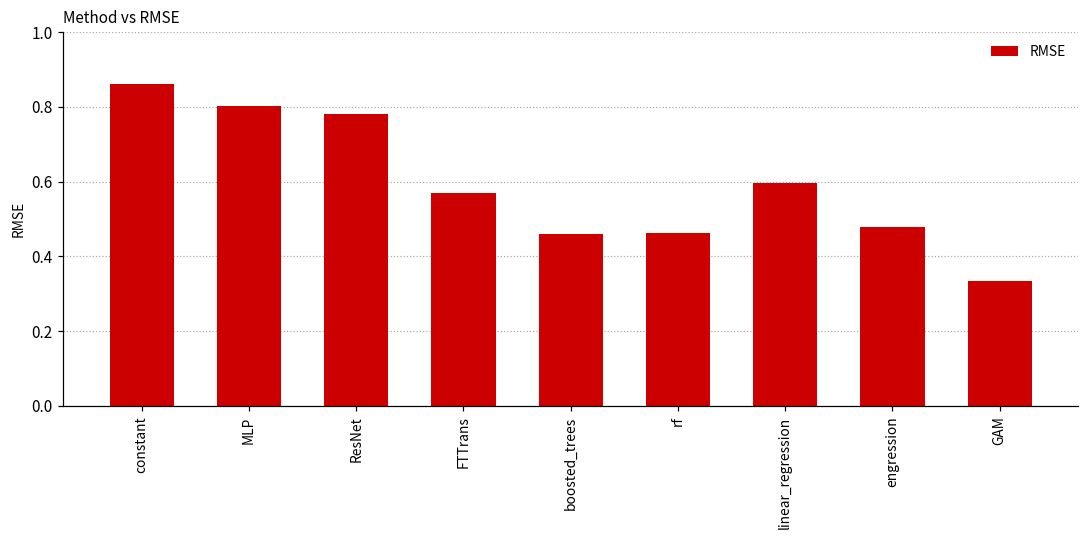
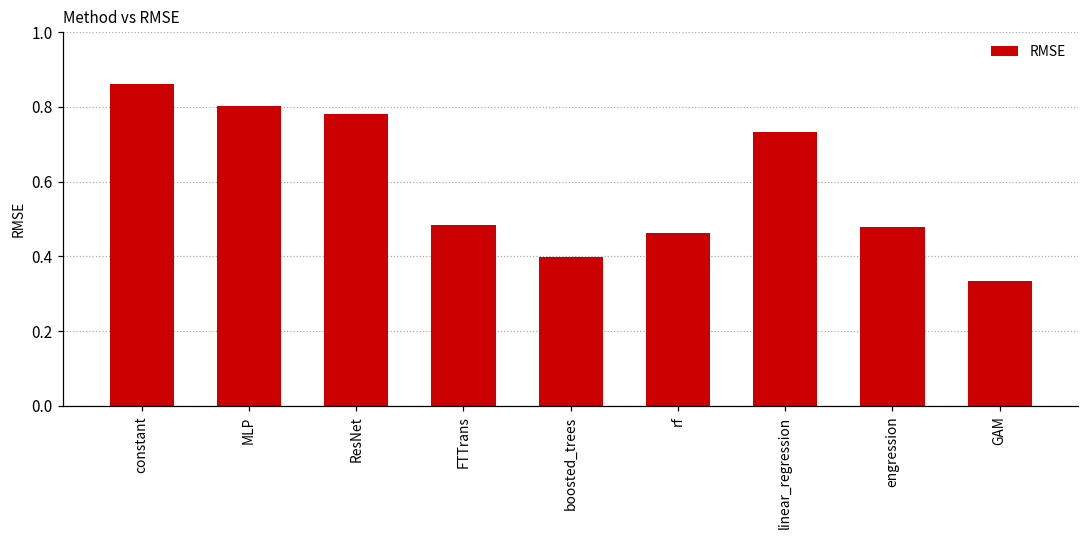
FTTrans: 0.57 -> 0.48
boosted_trees: 0.46 -> 0.40
linear_regression: 0.60 -> 0.73
